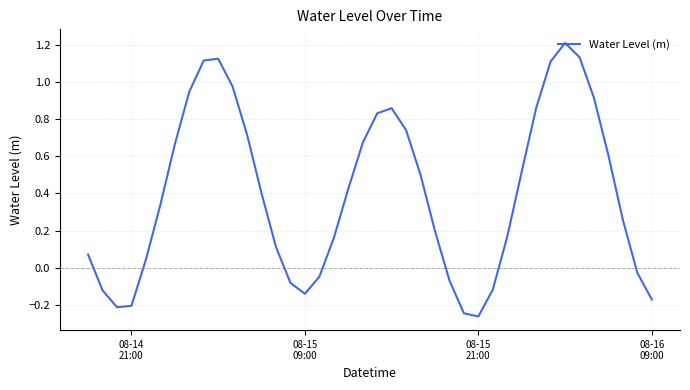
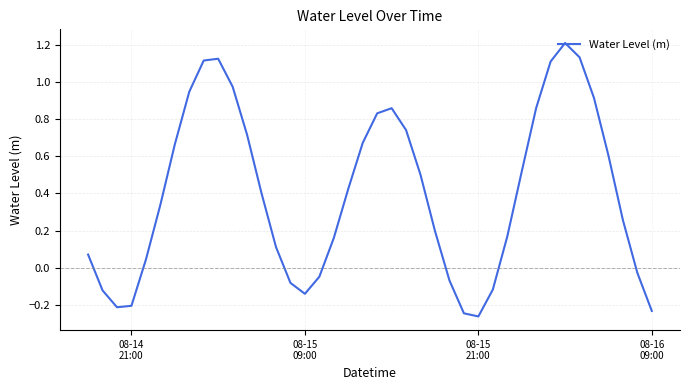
08-16 09:00: -0.17 -> -0.23
